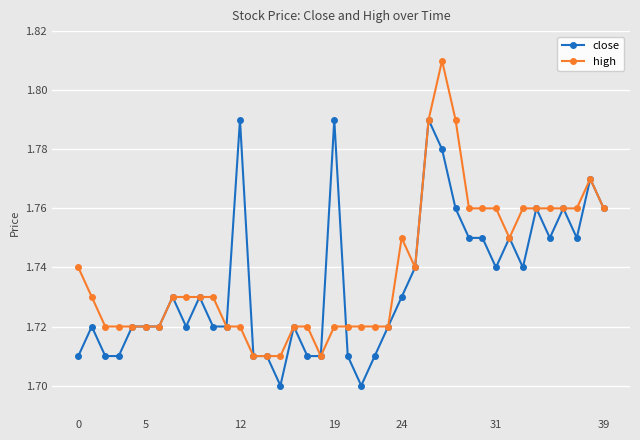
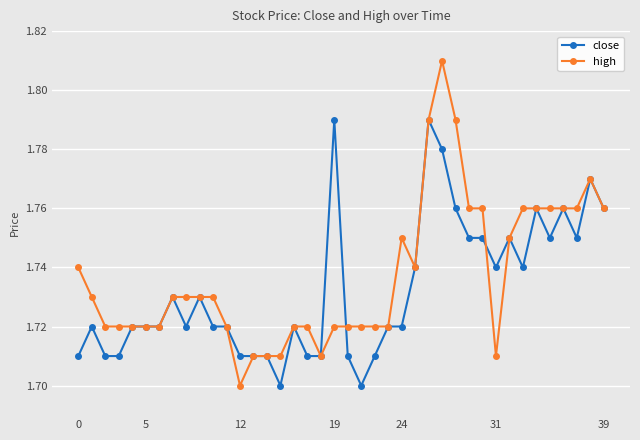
close, 12: 1.79 -> 1.71
high, 12: 1.72 -> 1.70
close, 24: 1.73 -> 1.72
high, 31: 1.76 -> 1.71
